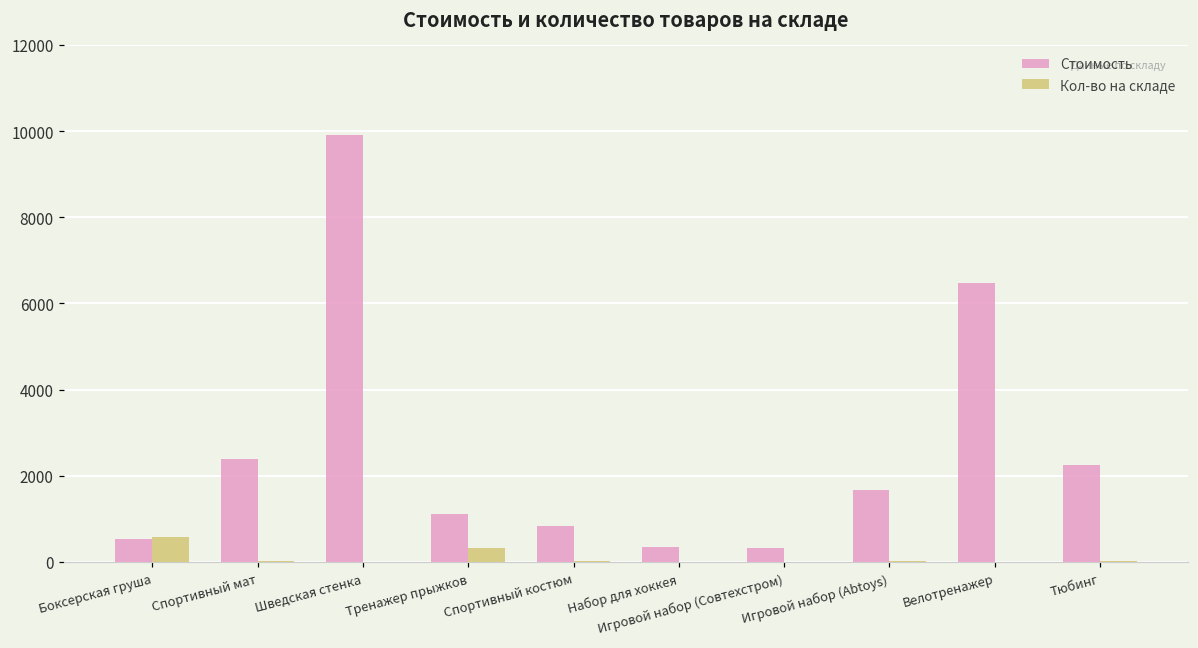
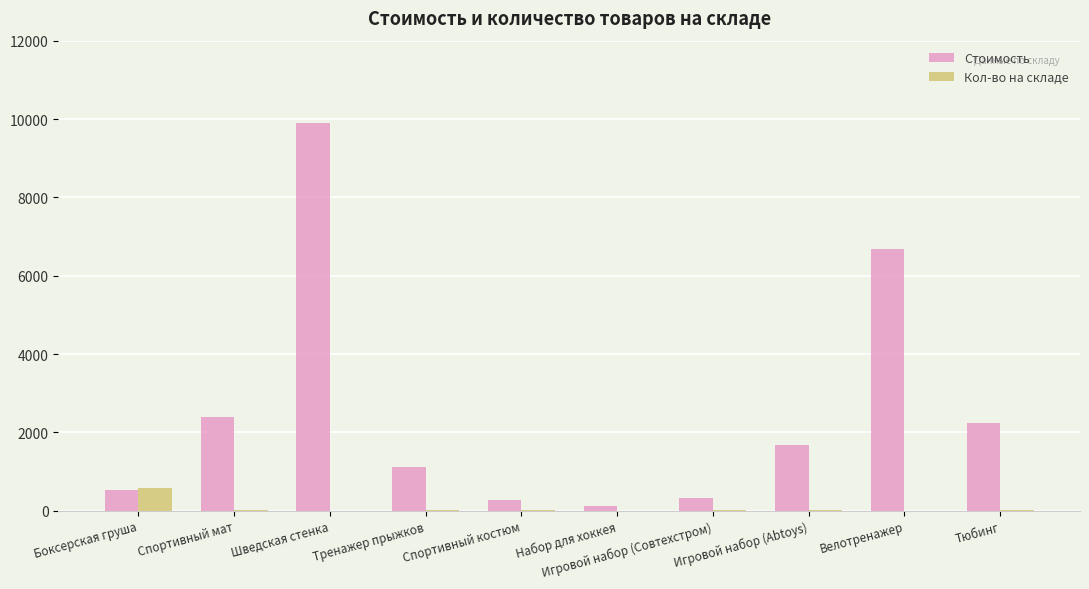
Кол-во на складе, Тренажер прыжков: 300 -> 0
Стоимость, Спортивный костюм: 800 -> 300
Стоимость, Набор для хоккея: 400 -> 100
Стоимость, Велотренажер: 6500 -> 6700
